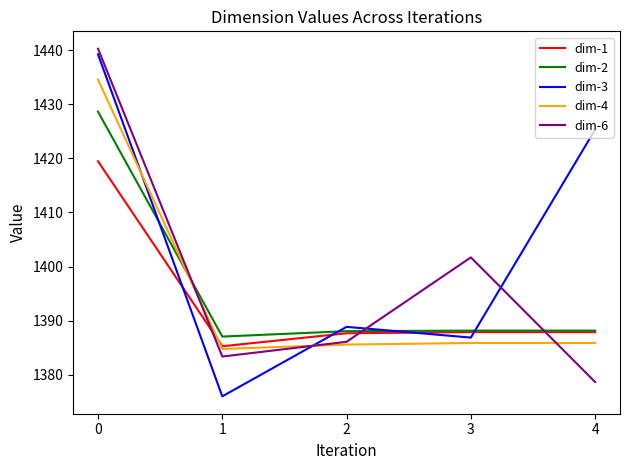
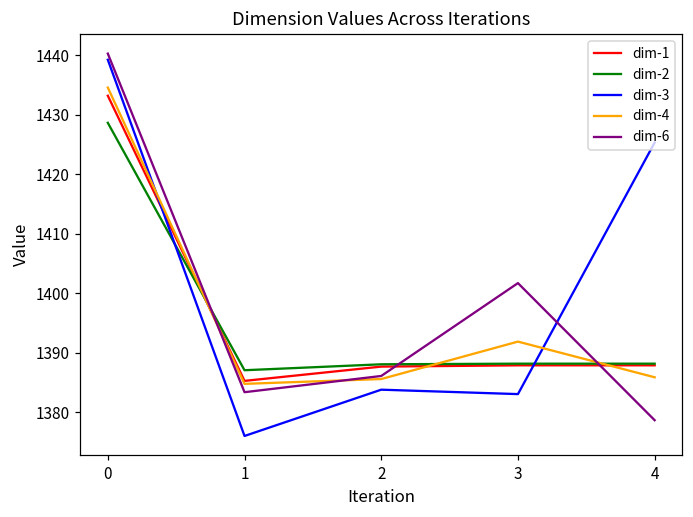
dim-1, 0: 1419 -> 1433
dim-3, 2: 1389 -> 1384
dim-3, 3: 1387 -> 1383
dim-4, 3: 1386 -> 1392
